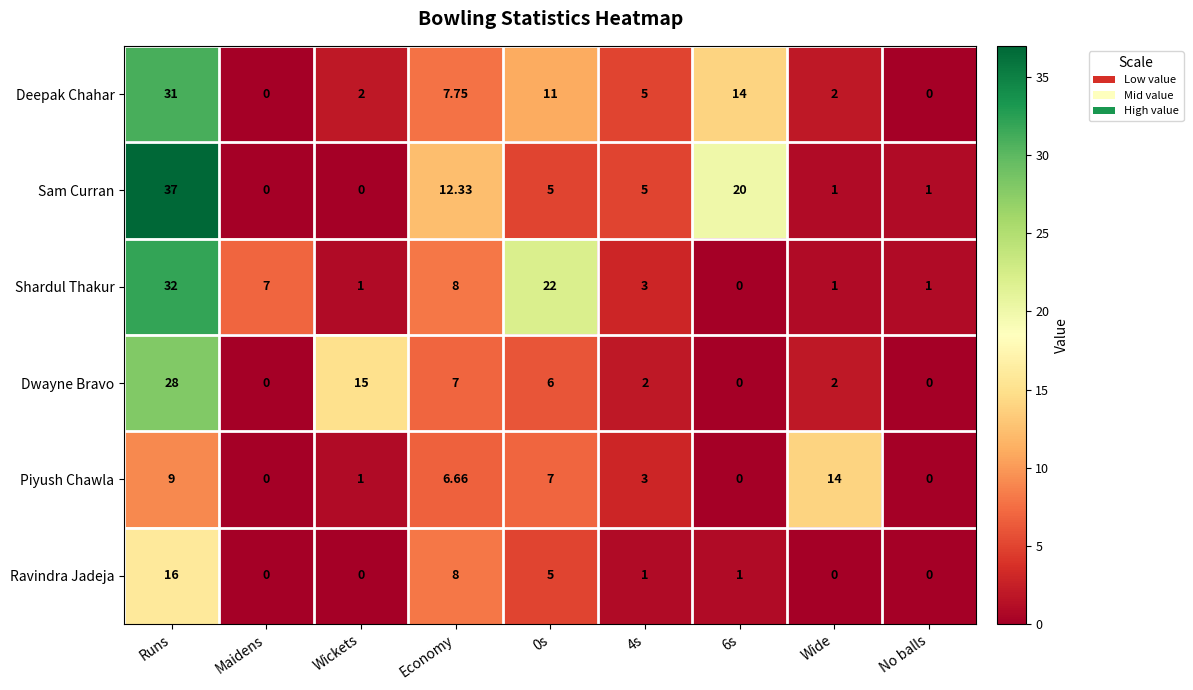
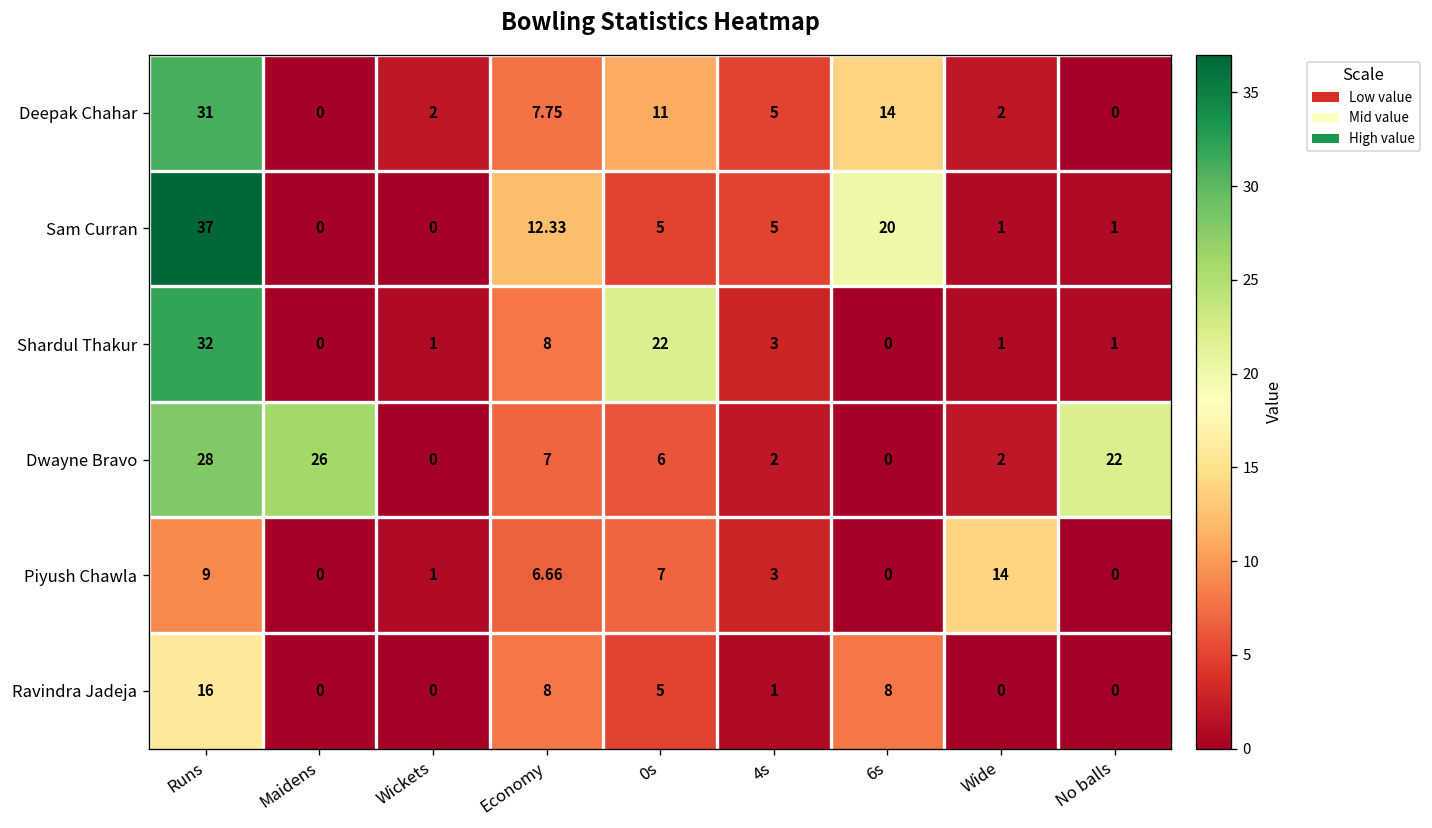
Shardul Thakur, Maidens: 7 -> 0
Dwayne Bravo, Maidens: 0 -> 26
Dwayne Bravo, Wickets: 15 -> 0
Dwayne Bravo, No balls: 0 -> 22
Ravindra Jadeja, 6s: 1 -> 8
